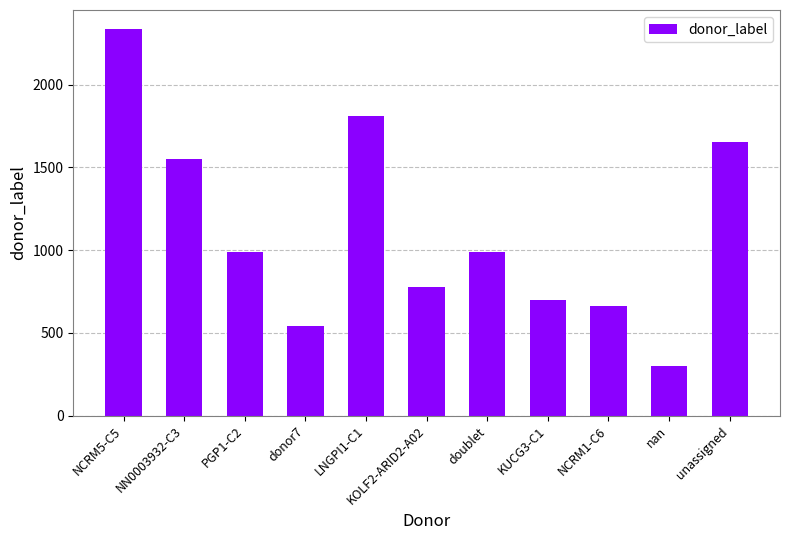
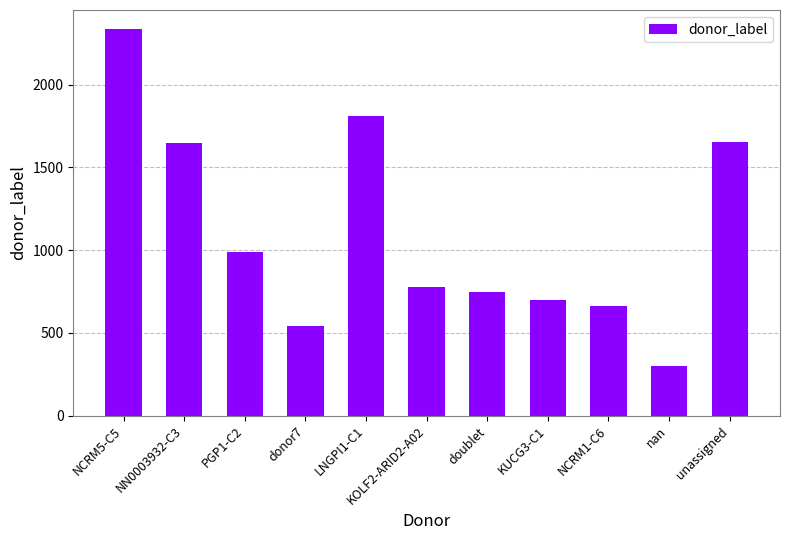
NN0003932-C3: 1550 -> 1650
doublet: 990 -> 750
